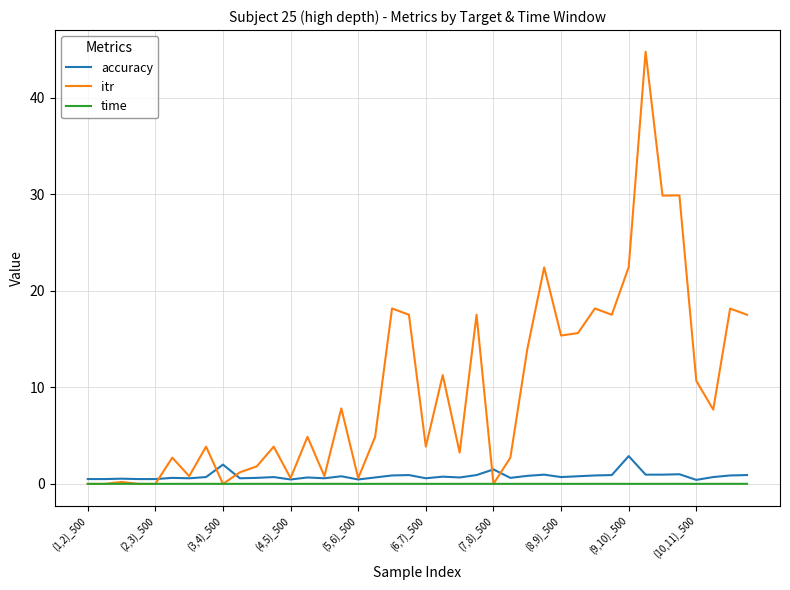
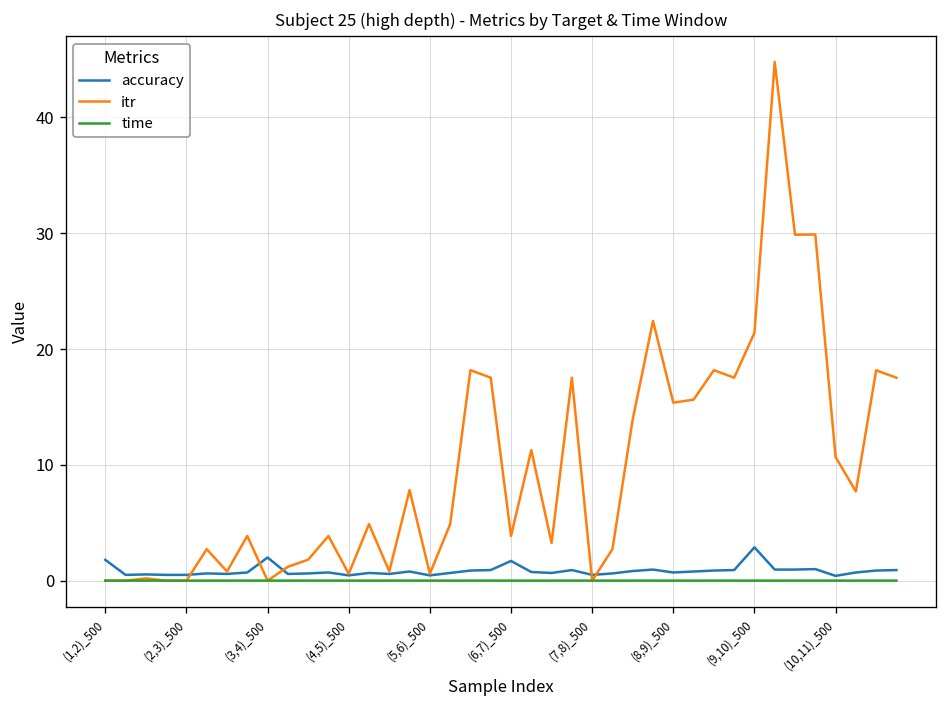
accuracy, (1,2)_500: 1 -> 2
accuracy, (6,7)_500: 1 -> 2
accuracy, (7,8)_500: 2 -> 1
itr, (9,10)_500: 22 -> 21
